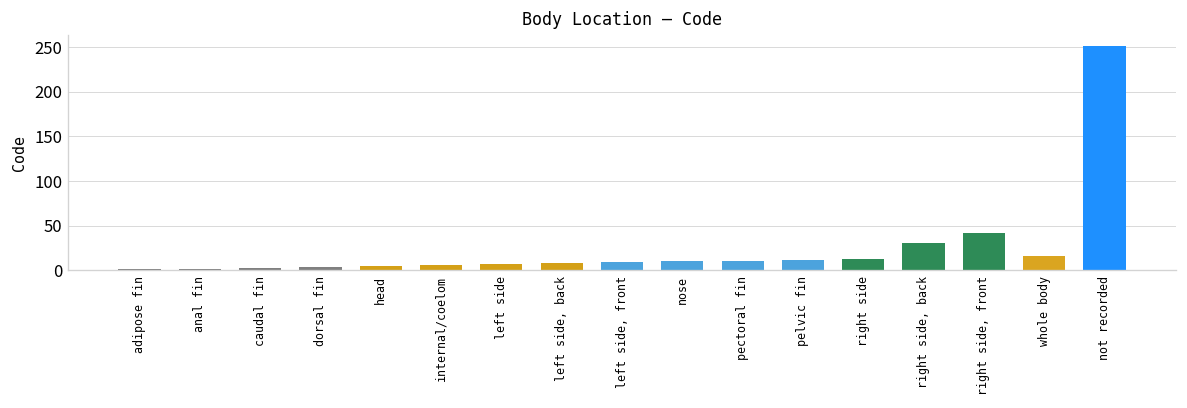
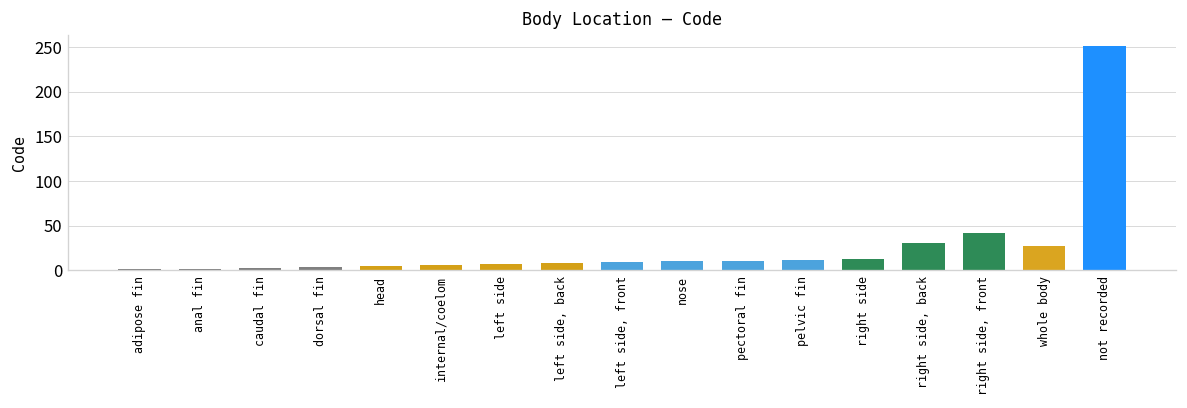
whole body: 20 -> 30
